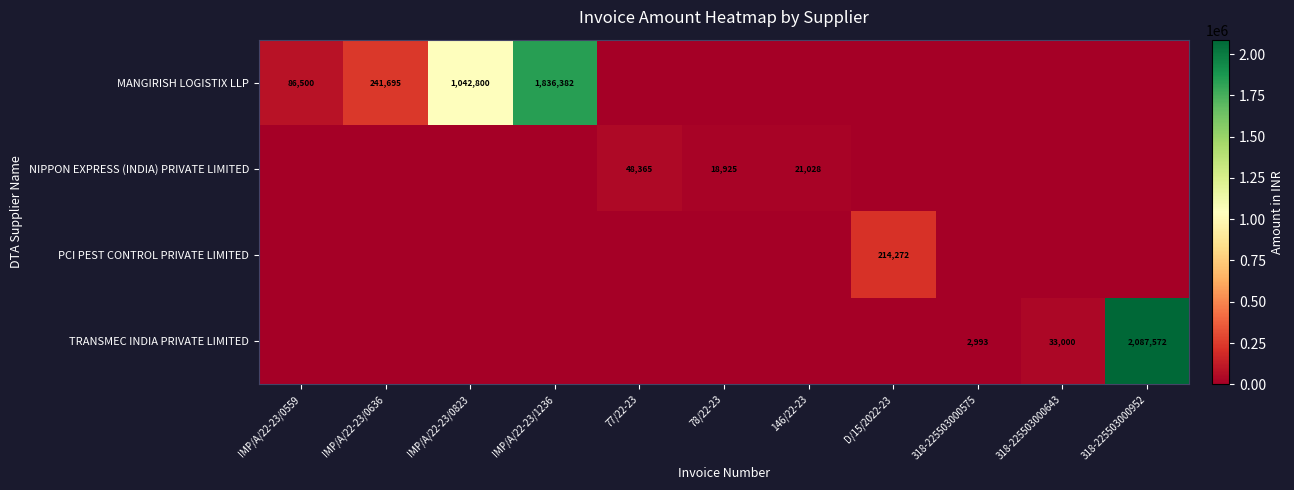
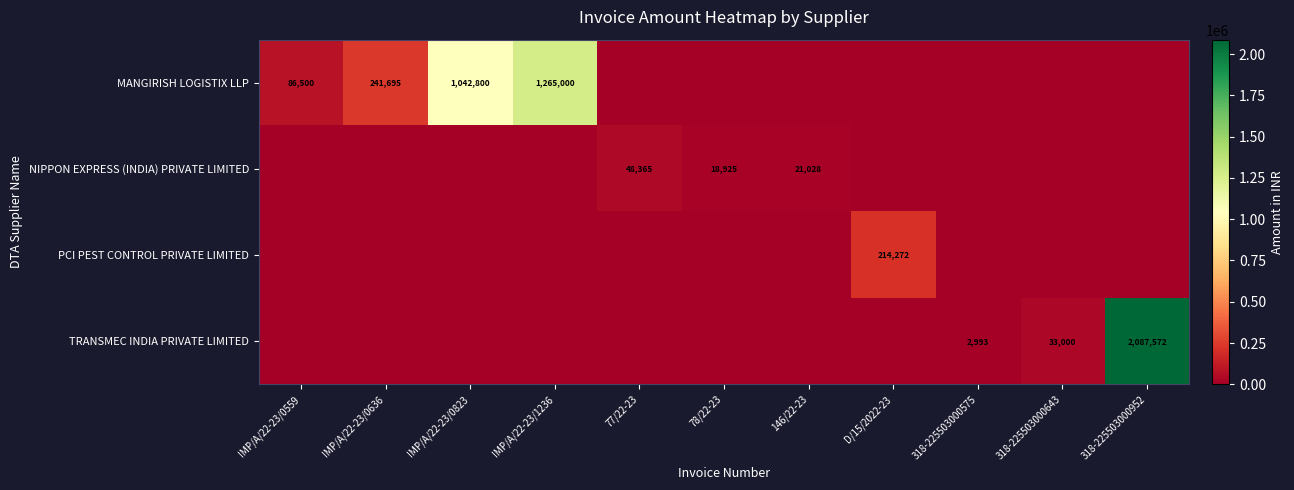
MANGIRISH LOGISTIX LLP, IMP/A/22-23/1236: 1,836,382 -> 1,265,000
